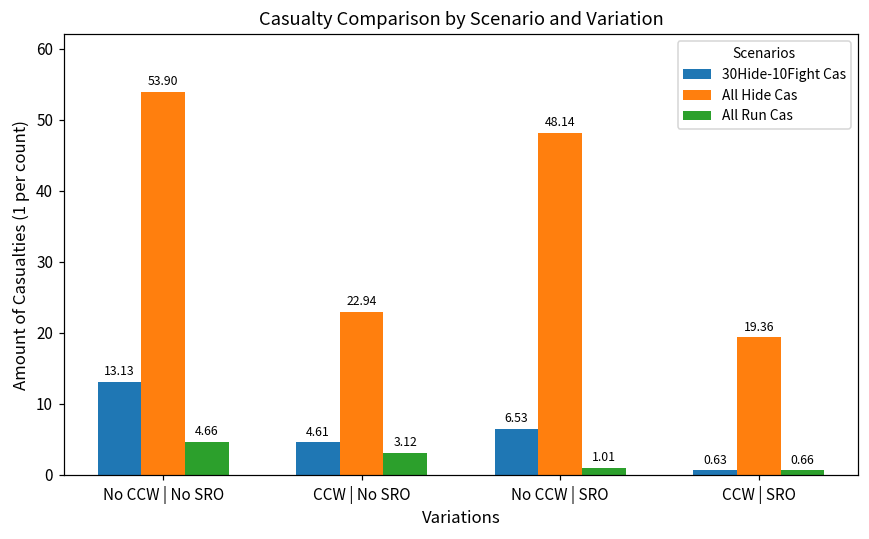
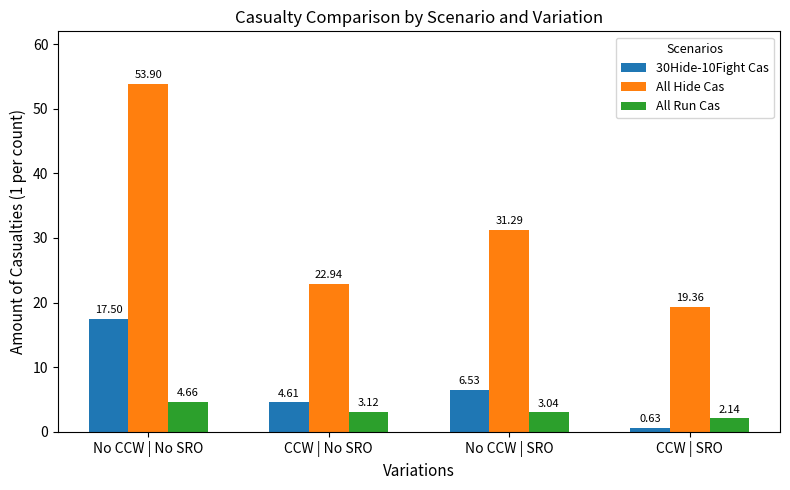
30Hide-10Fight Cas, No CCW | No SRO: 13.13 -> 17.50
All Hide Cas, No CCW | SRO: 48.14 -> 31.29
All Run Cas, No CCW | SRO: 1.01 -> 3.04
All Run Cas, CCW | SRO: 0.66 -> 2.14
